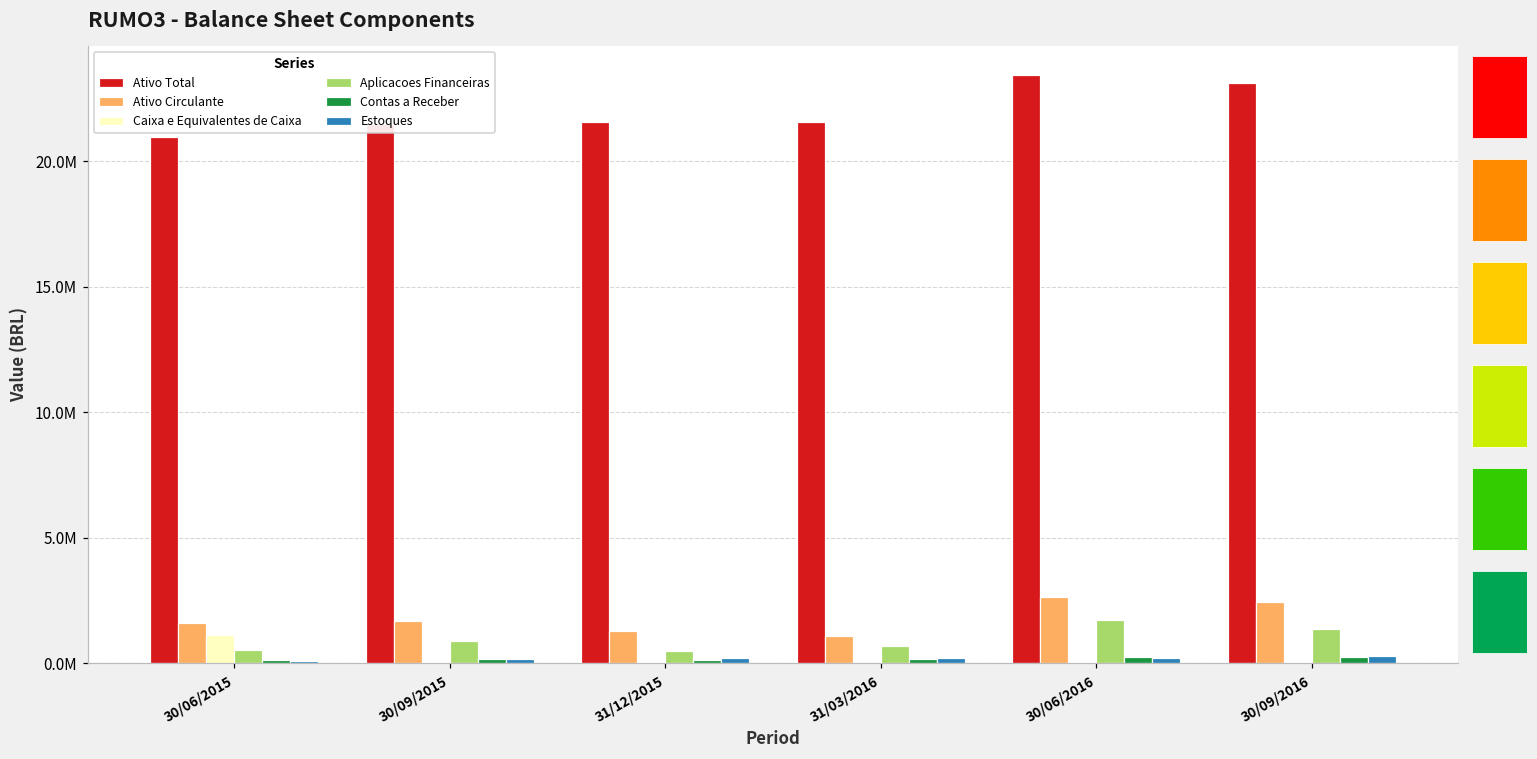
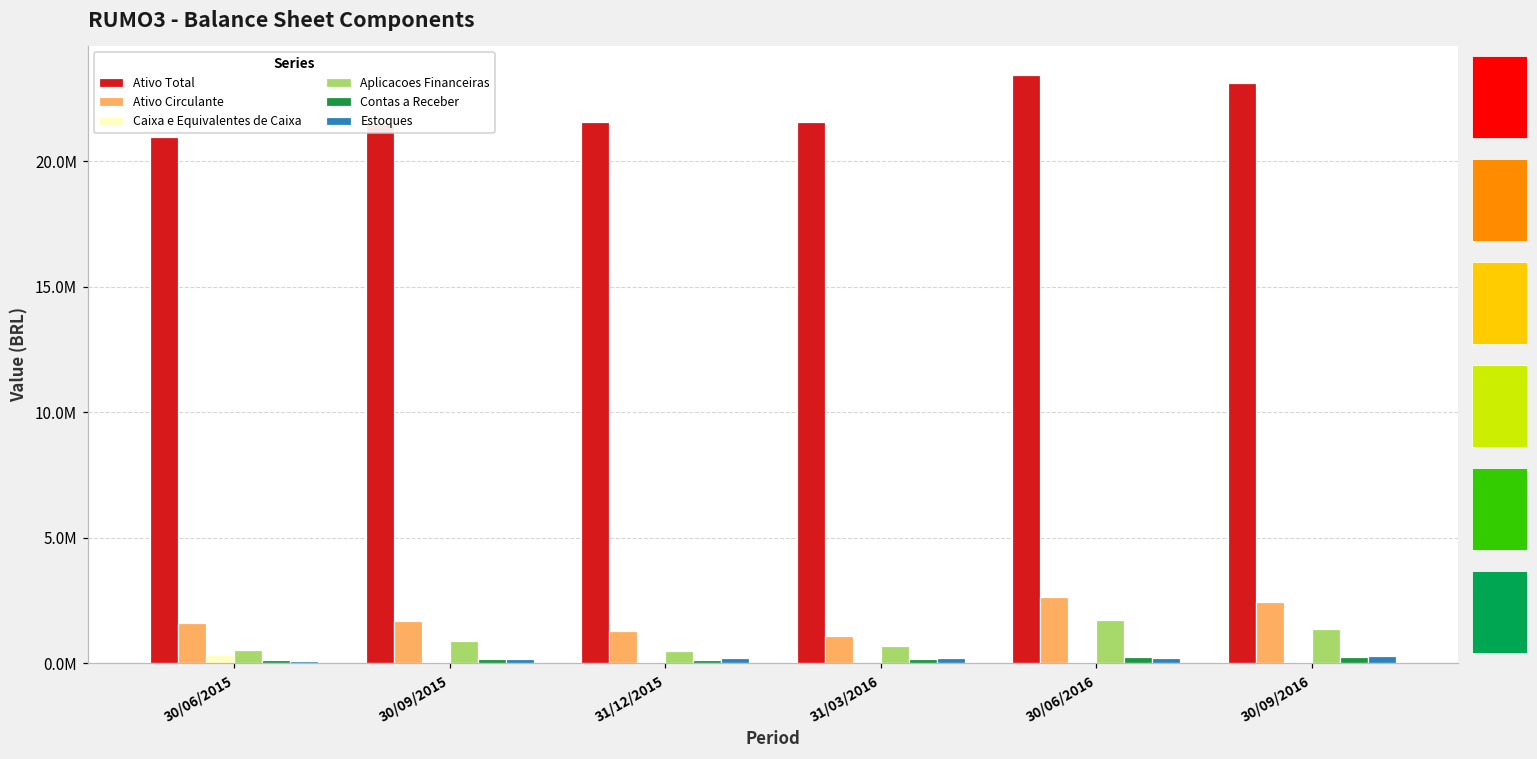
Caixa e Equivalentes de Caixa, 30/06/2015: 1100000 -> 300000
